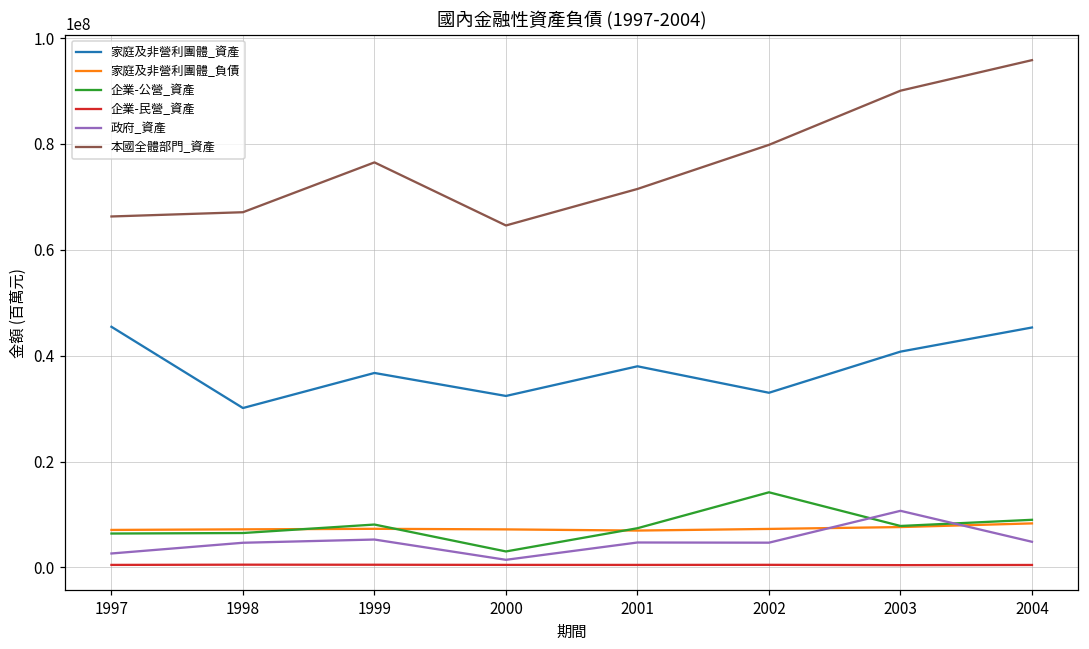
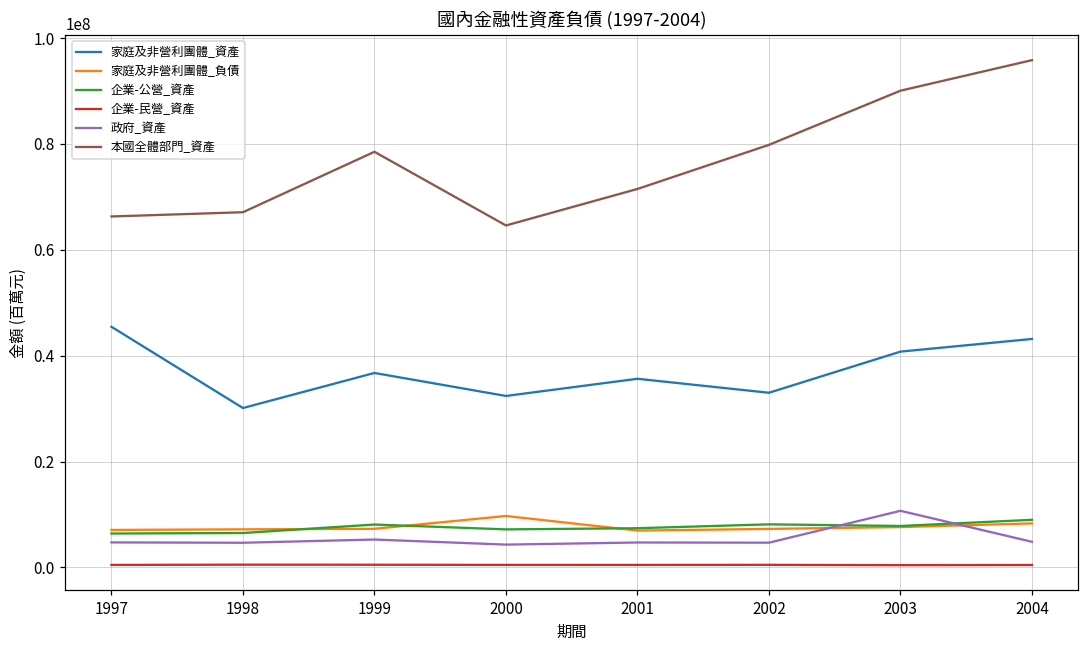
政府_資產, 1997: 3000000 -> 5000000
本國全體部門_資產, 1999: 77000000 -> 79000000
家庭及非營利團體_負債, 2000: 7000000 -> 10000000
企業-公營_資產, 2000: 3000000 -> 7000000
政府_資產, 2000: 1000000 -> 4000000
家庭及非營利團體_資產, 2001: 38000000 -> 36000000
企業-公營_資產, 2002: 14000000 -> 8000000
家庭及非營利團體_資產, 2004: 45000000 -> 43000000
